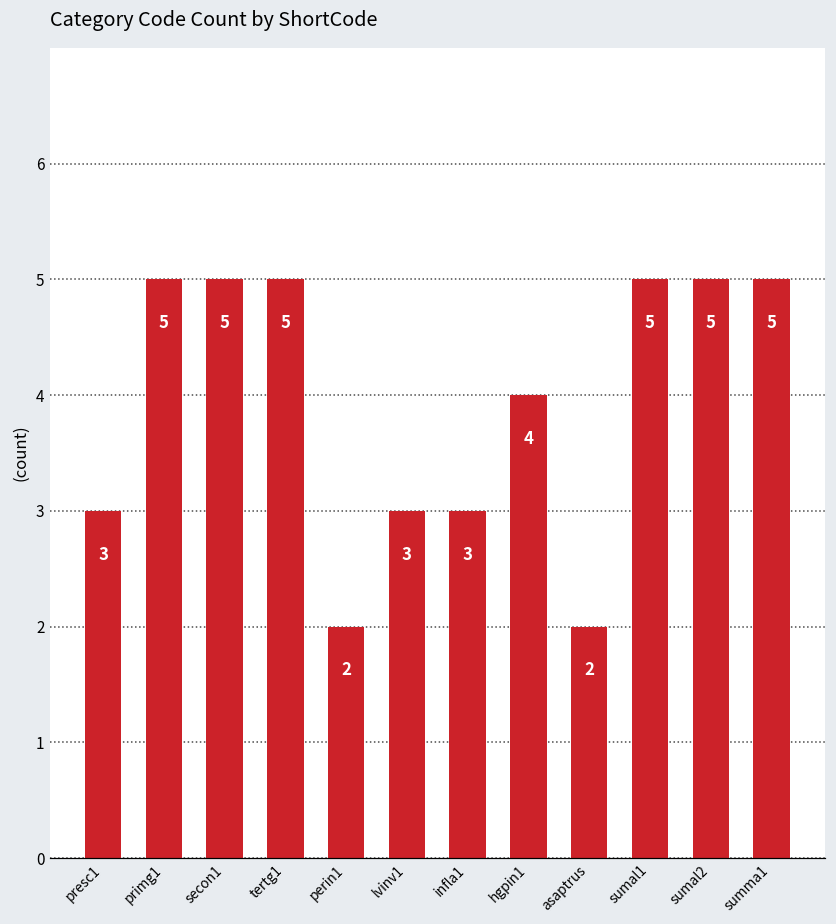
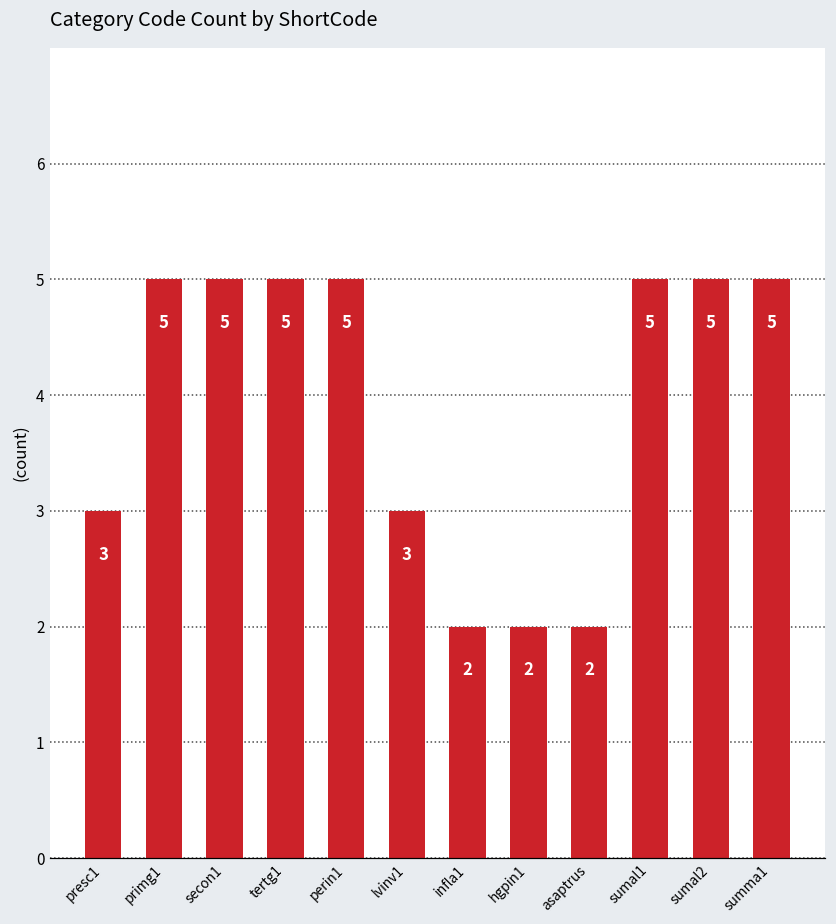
perin1: 2 -> 5
infla1: 3 -> 2
hgpin1: 4 -> 2
